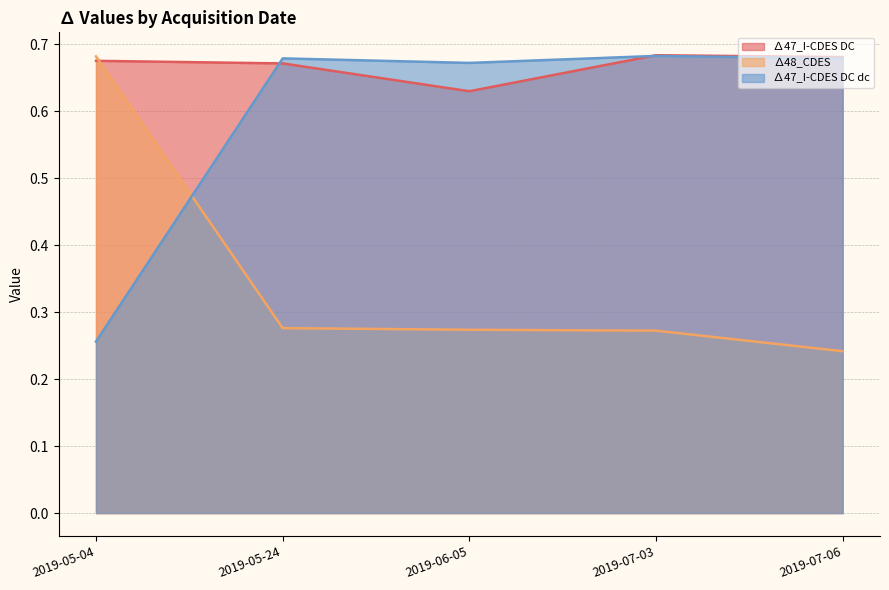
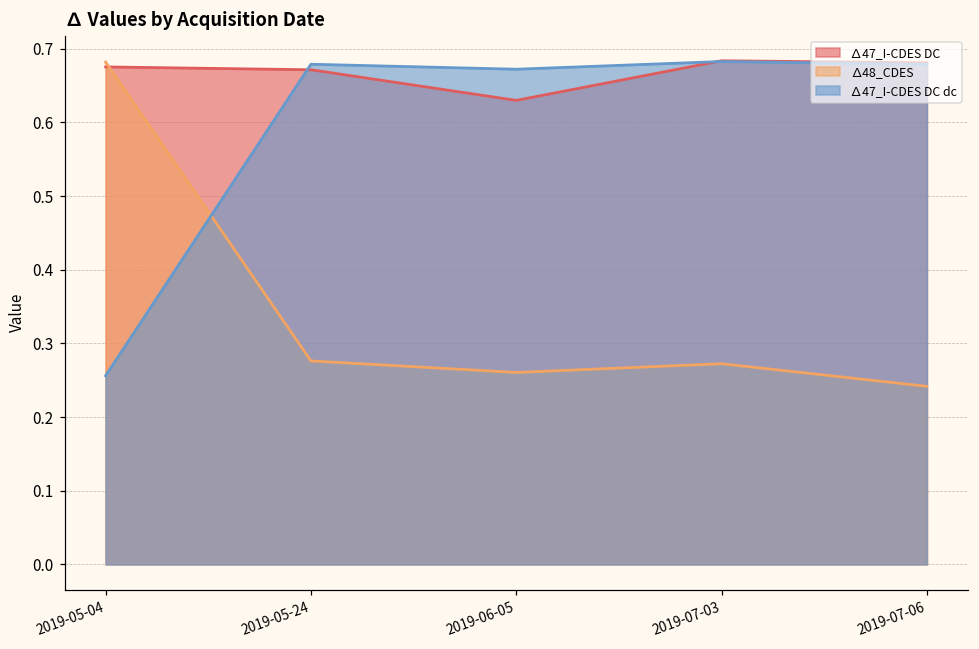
∆48_CDES, 2019-06-05: 0.27 -> 0.26
